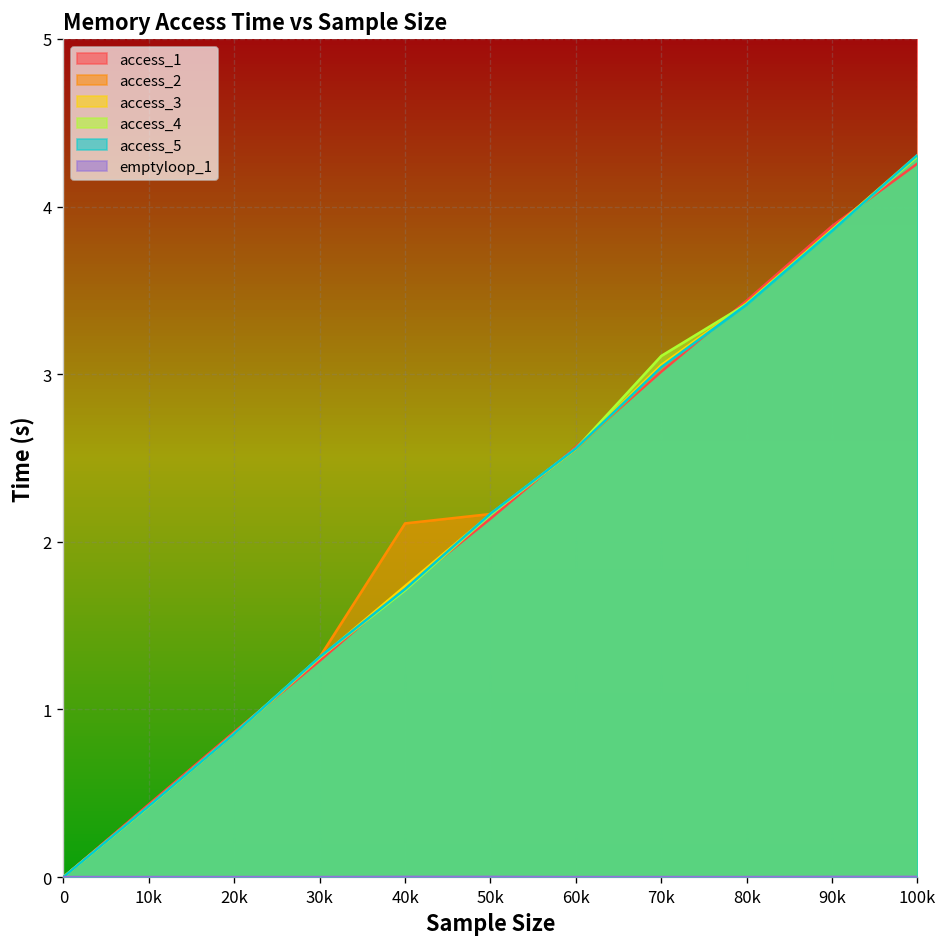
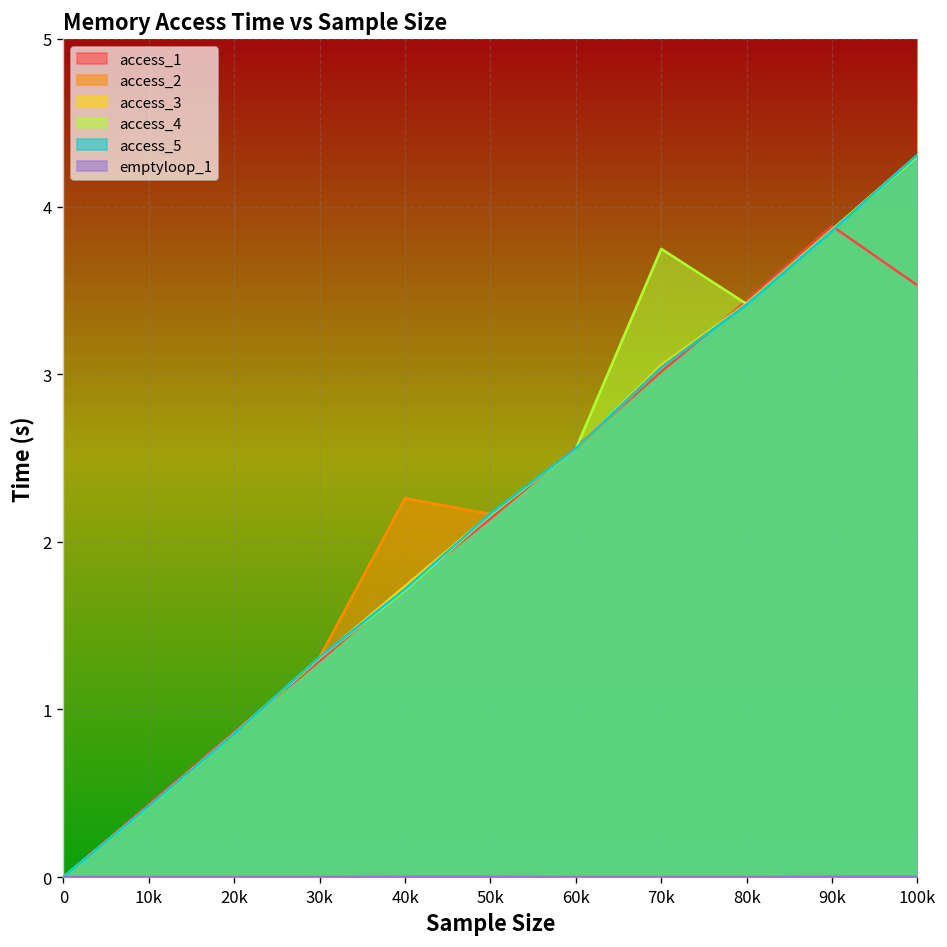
access_2, 40k: 2.11 -> 2.26
access_4, 70k: 3.11 -> 3.75
access_1, 100k: 4.26 -> 3.53
